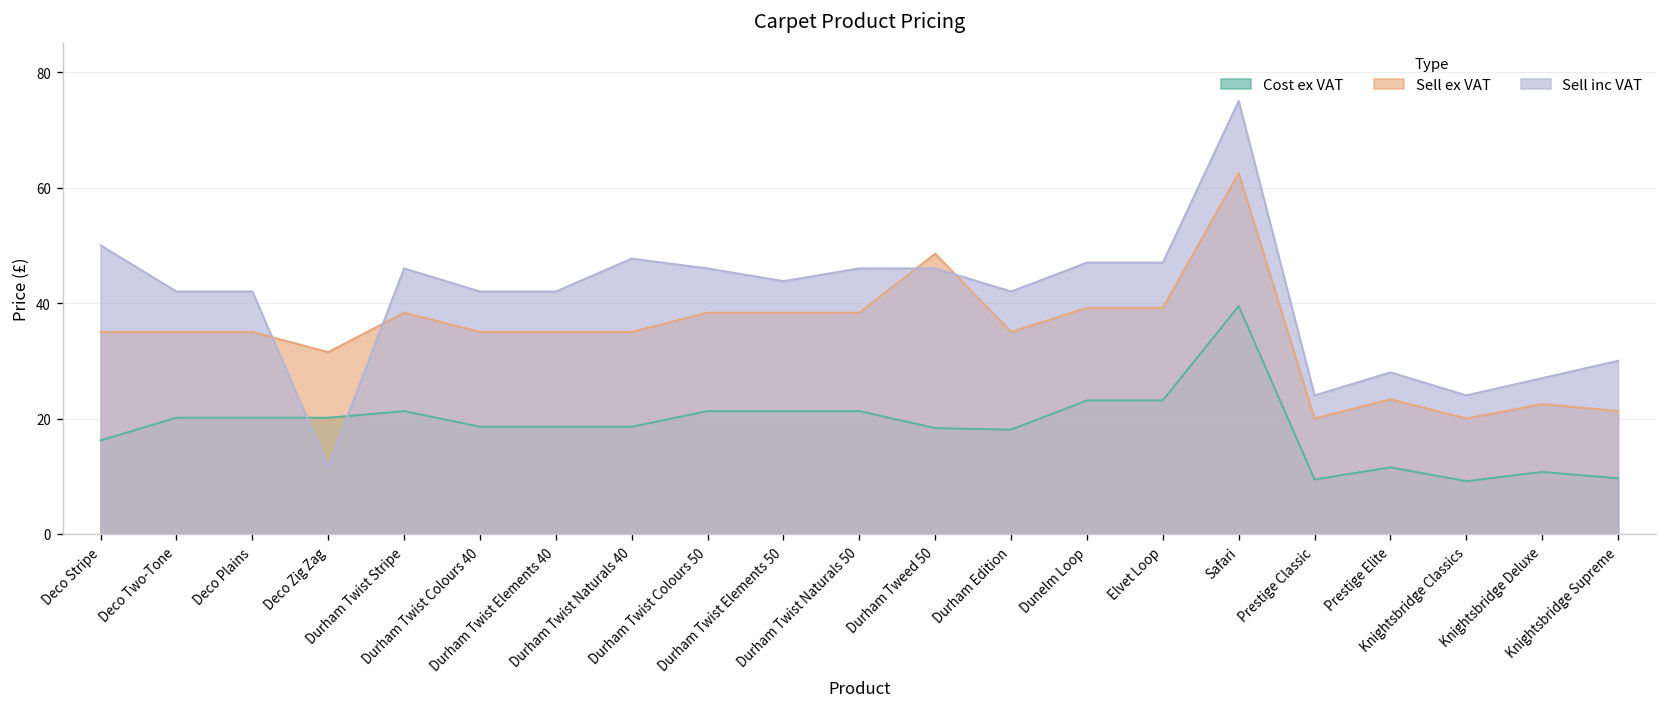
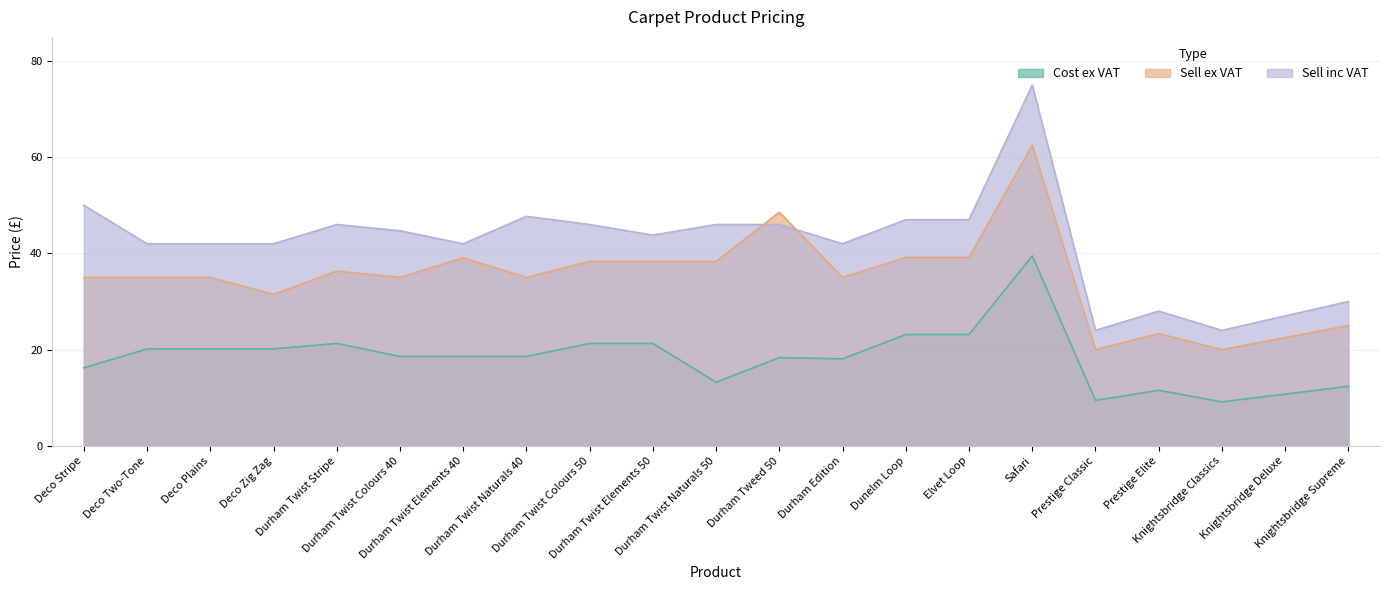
Sell inc VAT, Deco Zig Zag: 12 -> 42
Sell ex VAT, Durham Twist Stripe: 38 -> 36
Sell inc VAT, Durham Twist Colours 40: 42 -> 45
Sell ex VAT, Durham Twist Elements 40: 35 -> 39
Cost ex VAT, Durham Twist Naturals 50: 21 -> 13
Cost ex VAT, Knightsbridge Supreme: 10 -> 12
Sell ex VAT, Knightsbridge Supreme: 21 -> 25
